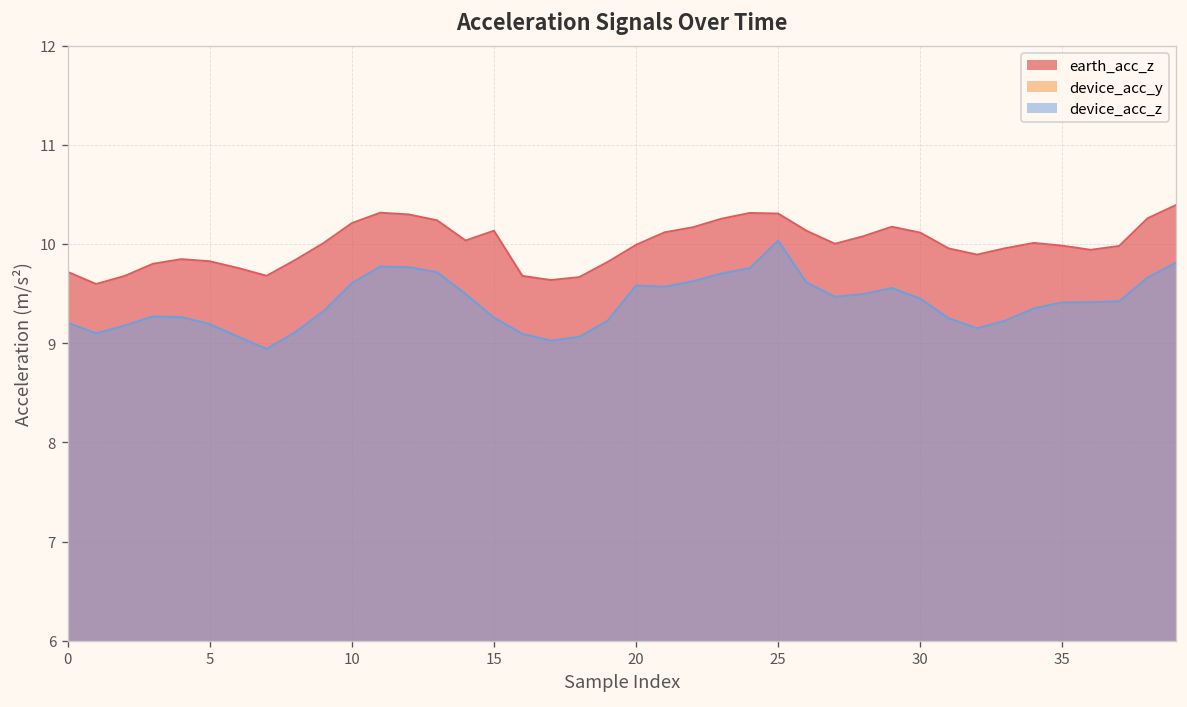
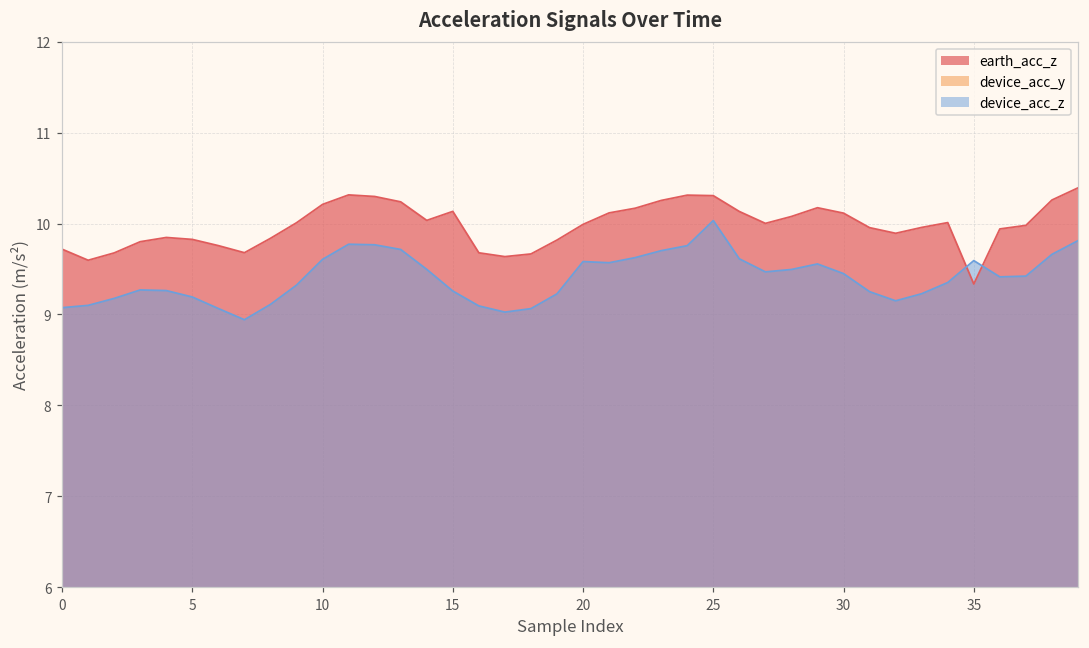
device_acc_z, 0: 9.2 -> 9.1
earth_acc_z, 35: 10.0 -> 9.3
device_acc_z, 35: 9.4 -> 9.6
